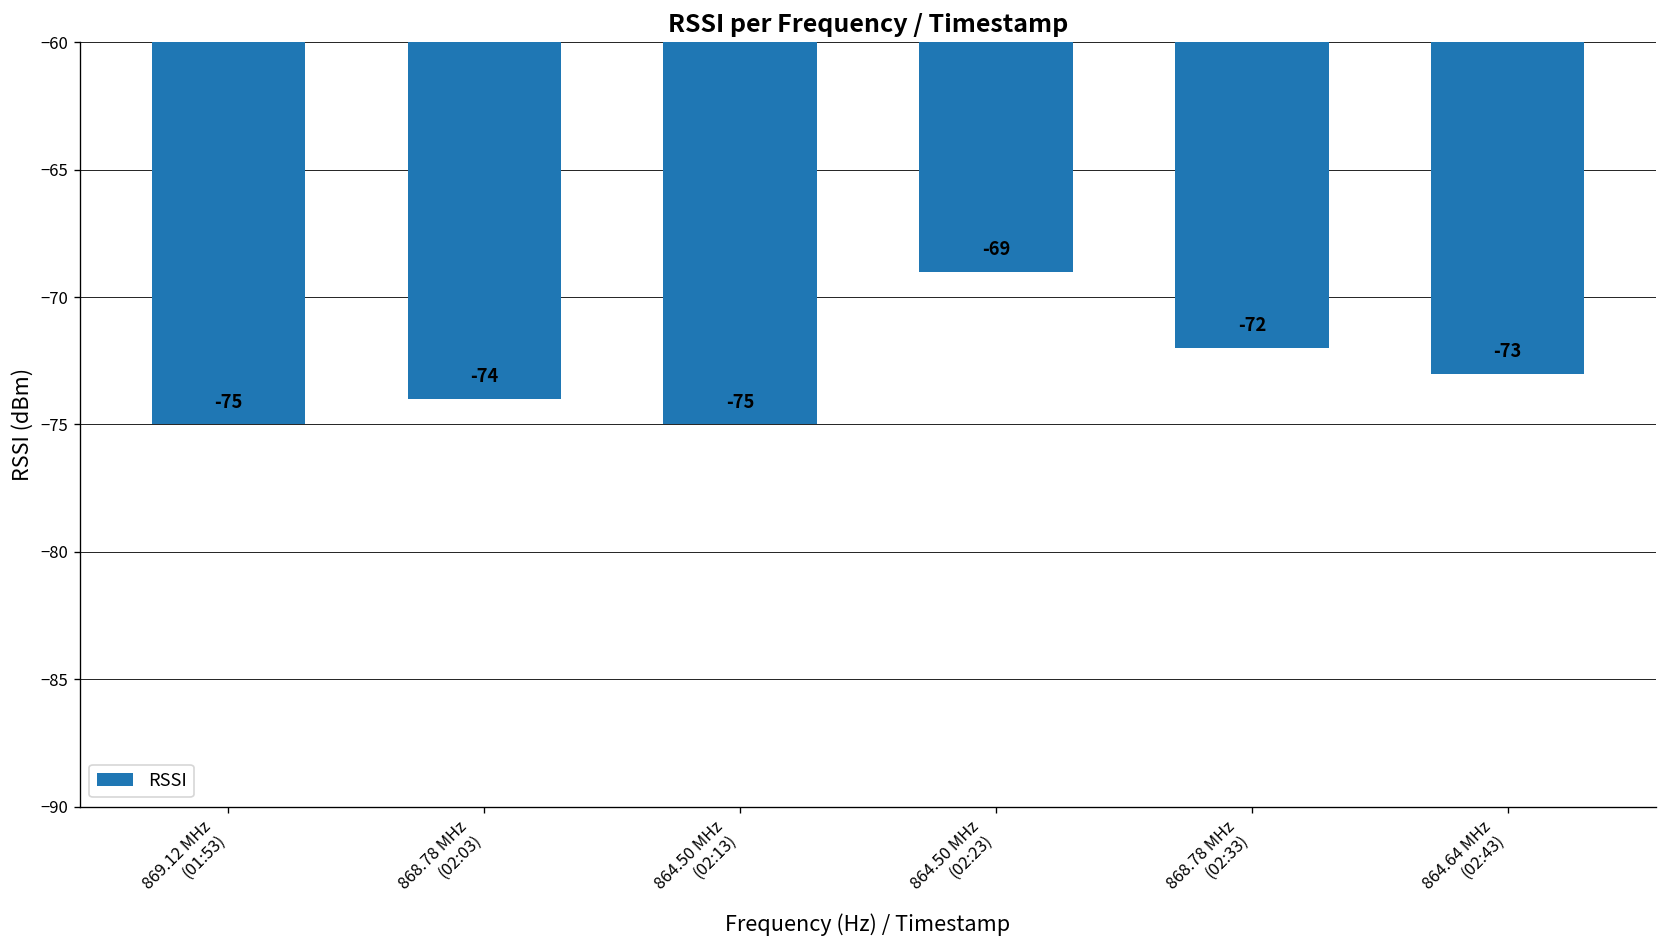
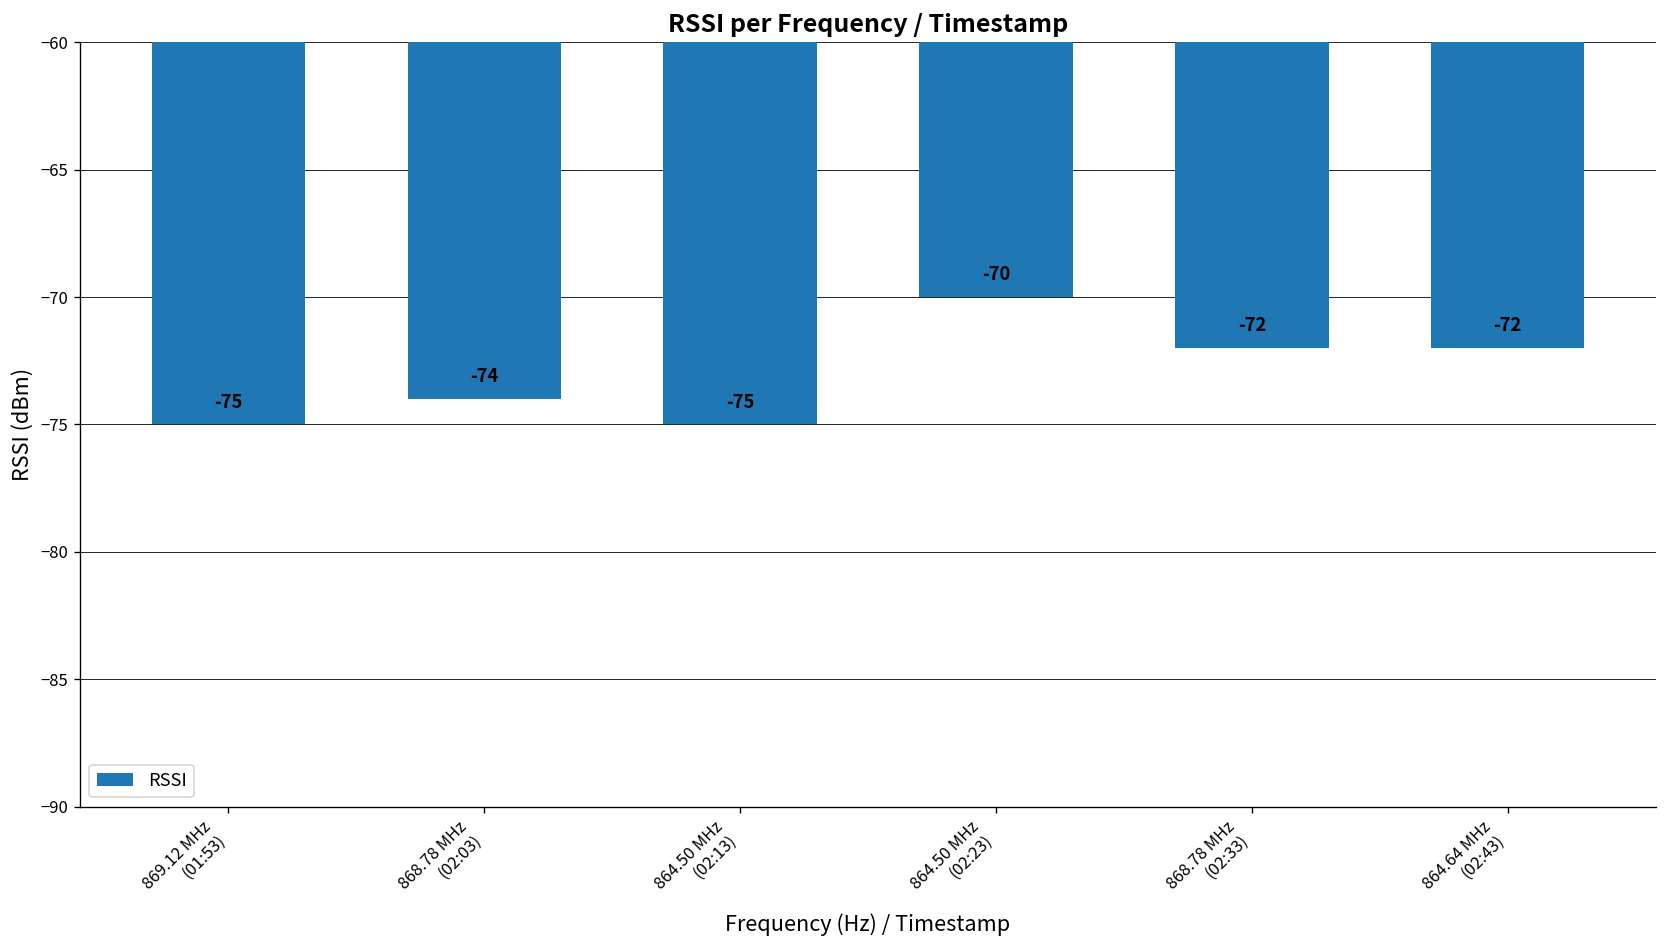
864.50 MHz (02:23): -69 -> -70
864.64 MHz (02:43): -73 -> -72
